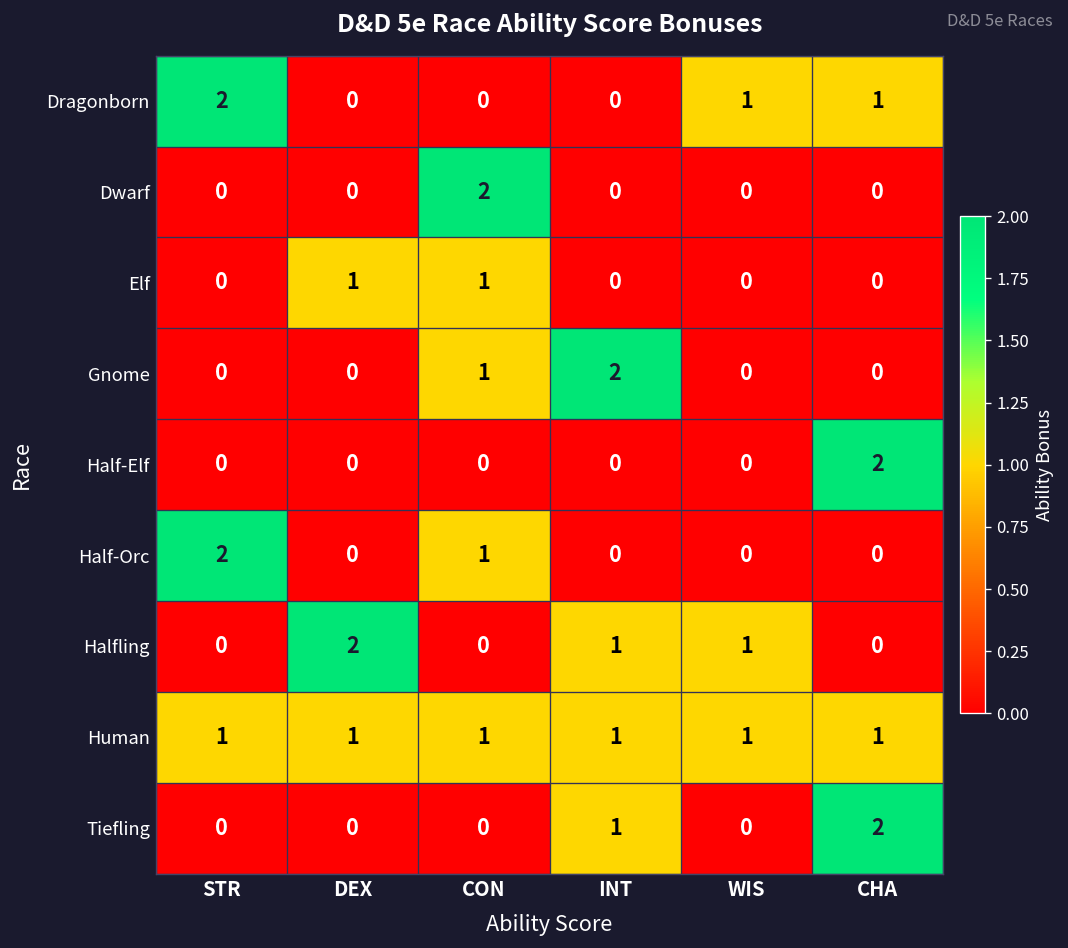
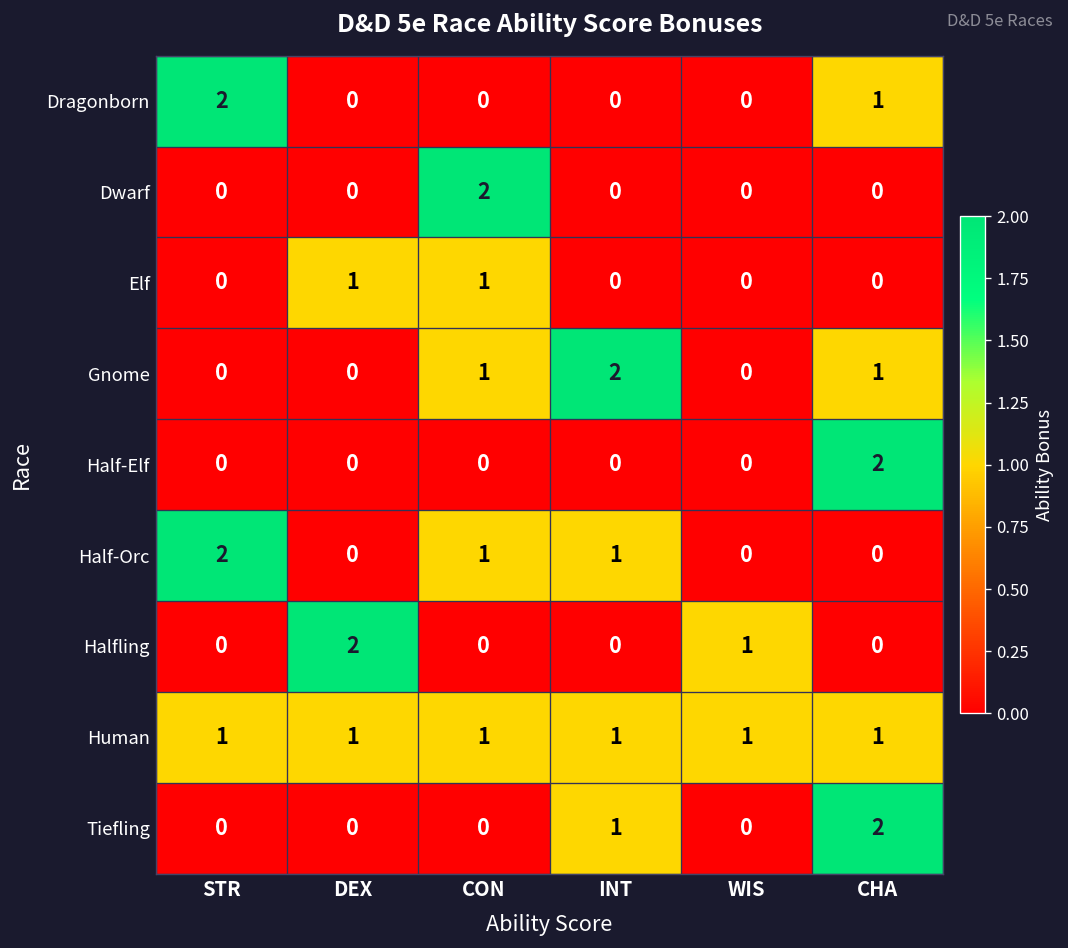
Dragonborn, WIS: 1 -> 0
Gnome, CHA: 0 -> 1
Half-Orc, INT: 0 -> 1
Halfling, INT: 1 -> 0
